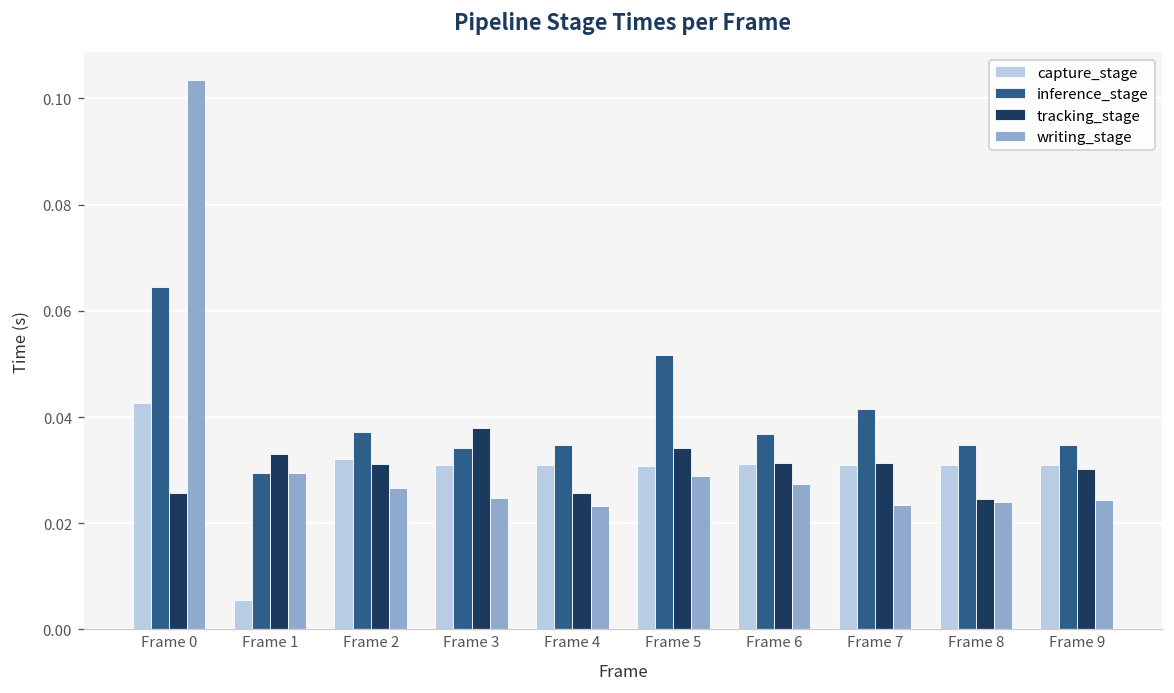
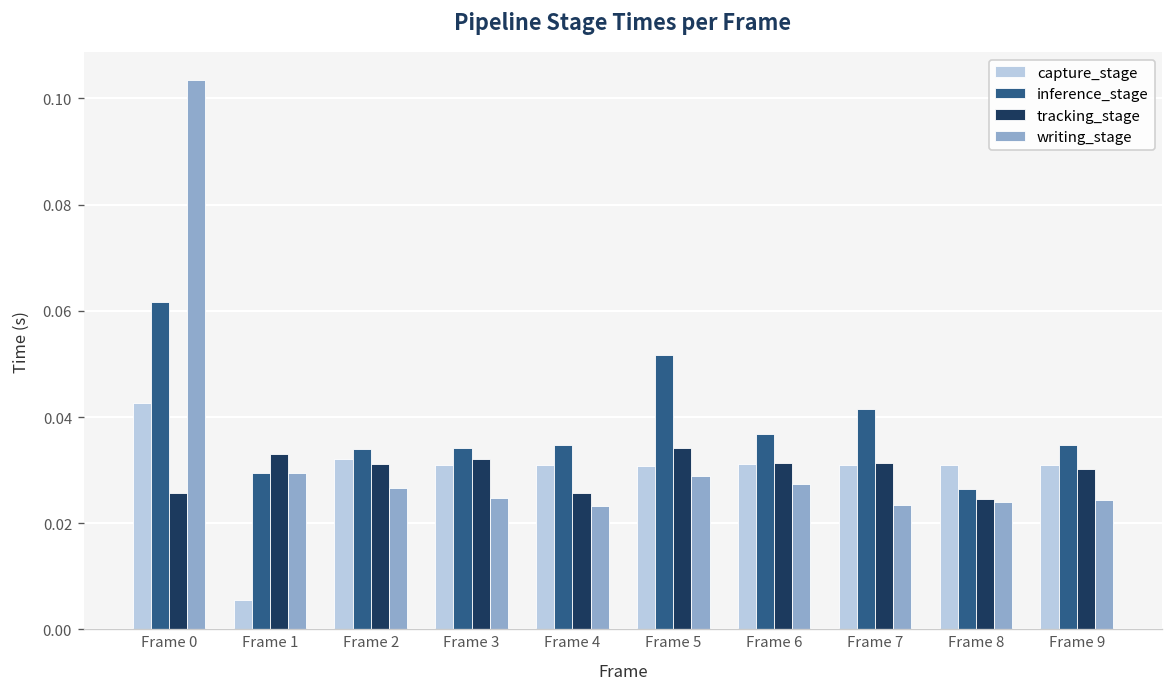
inference_stage, Frame 0: 0.065 -> 0.062
inference_stage, Frame 2: 0.037 -> 0.034
tracking_stage, Frame 3: 0.038 -> 0.032
inference_stage, Frame 8: 0.035 -> 0.026
